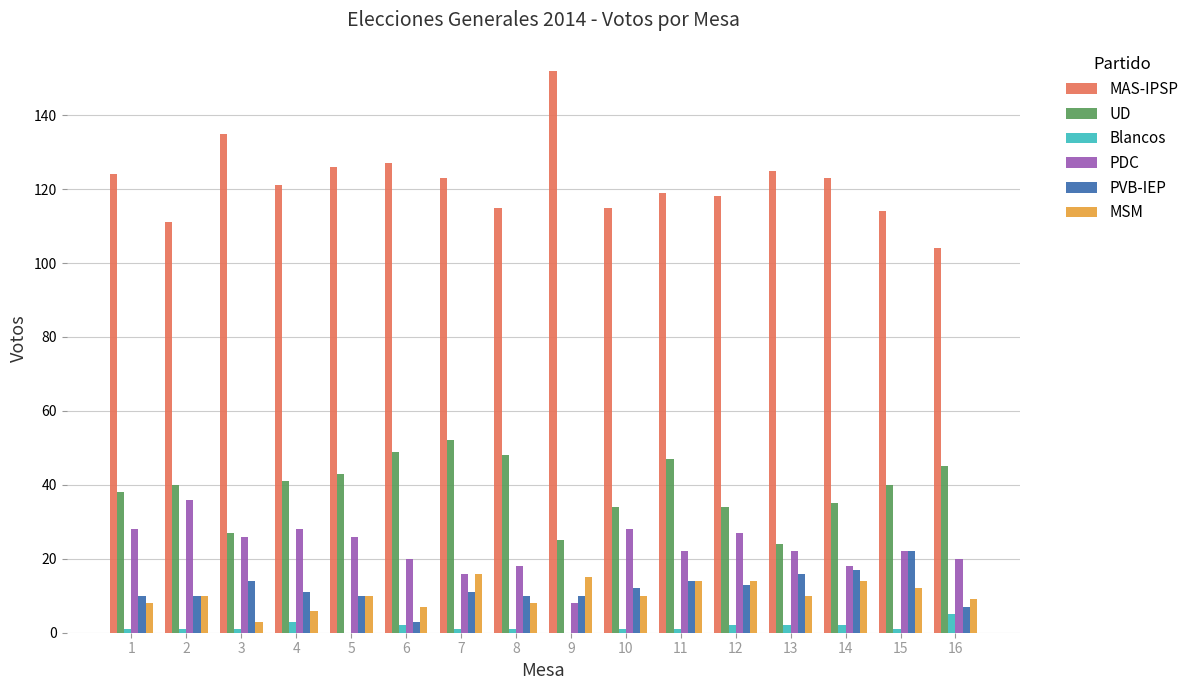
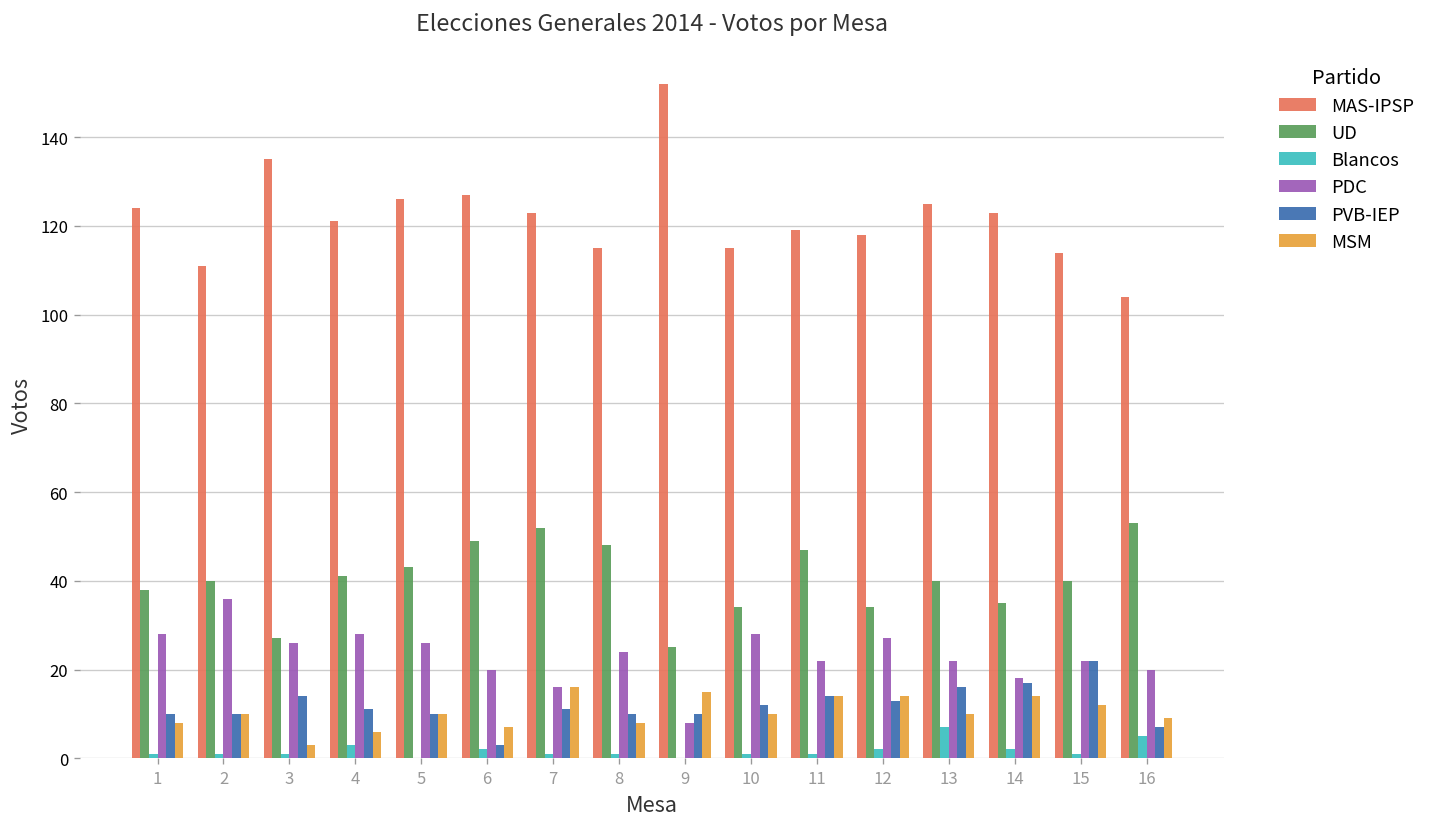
PDC, 8: 18 -> 24
UD, 13: 24 -> 40
Blancos, 13: 2 -> 7
UD, 16: 45 -> 53
